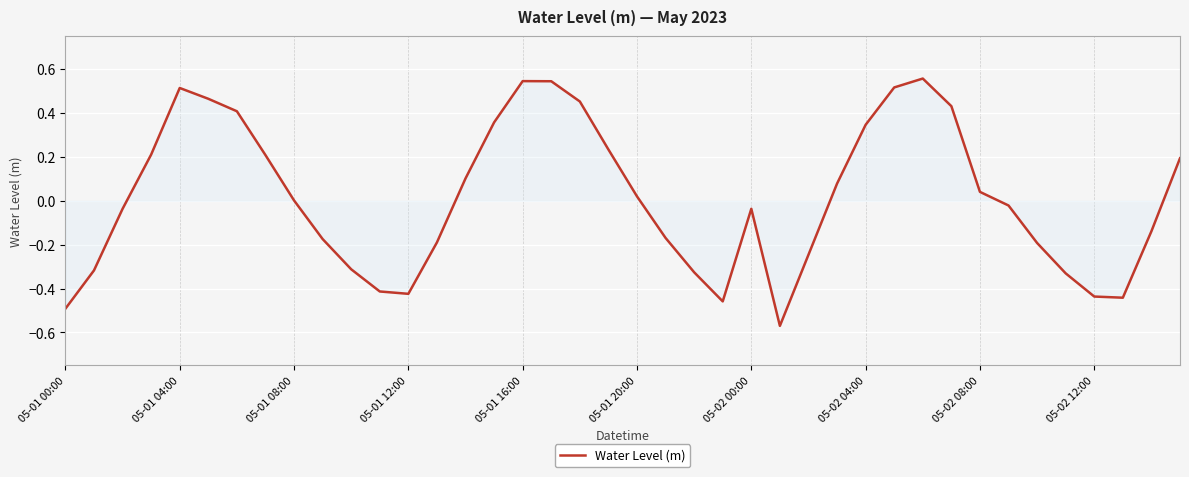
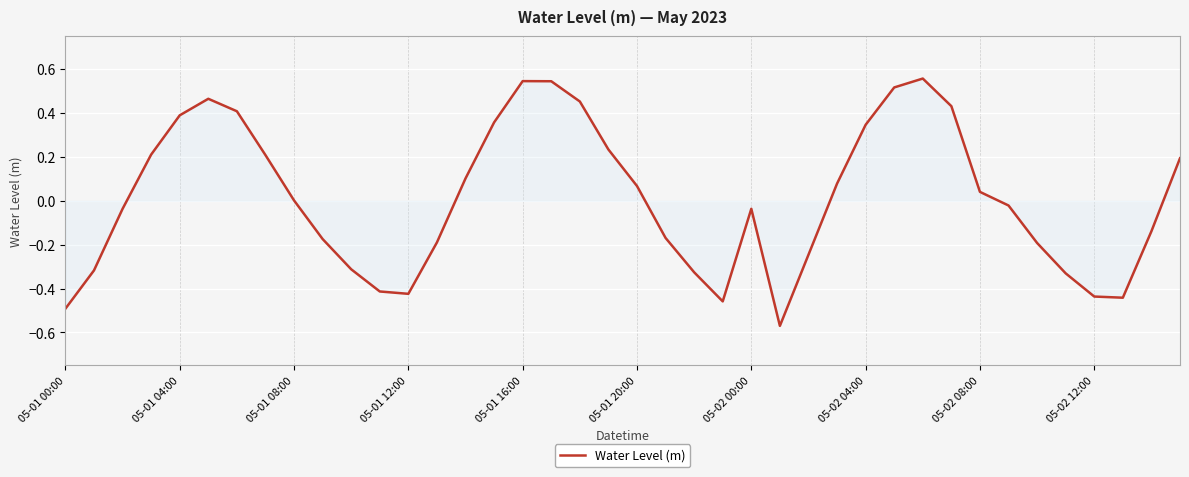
Water Level (m), 05-01 04:00: 0.51 -> 0.39
Water Level (m), 05-01 20:00: 0.02 -> 0.07
